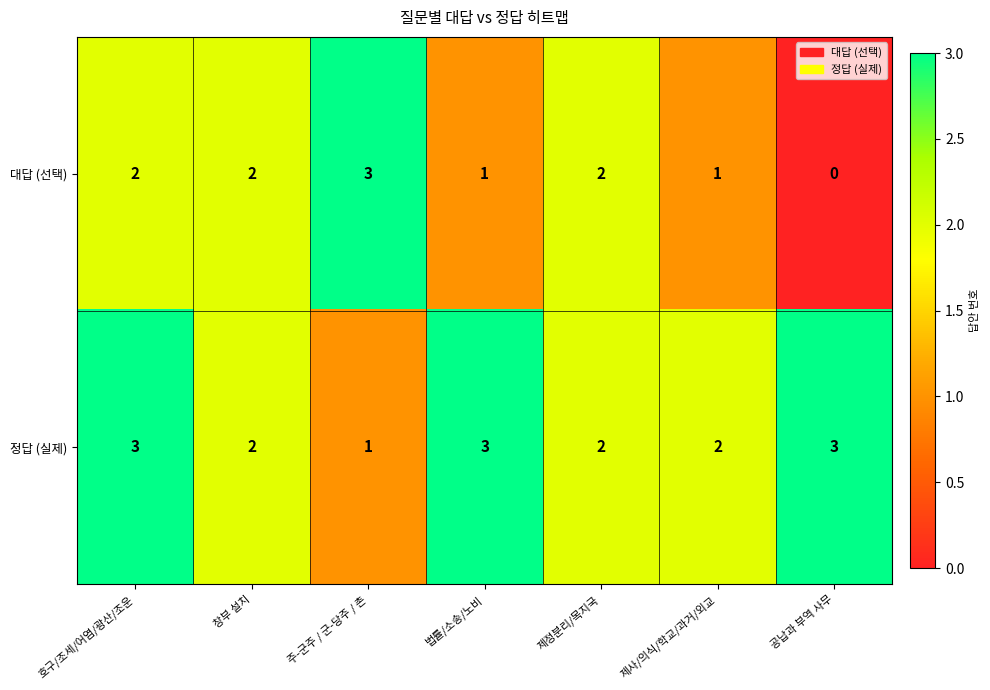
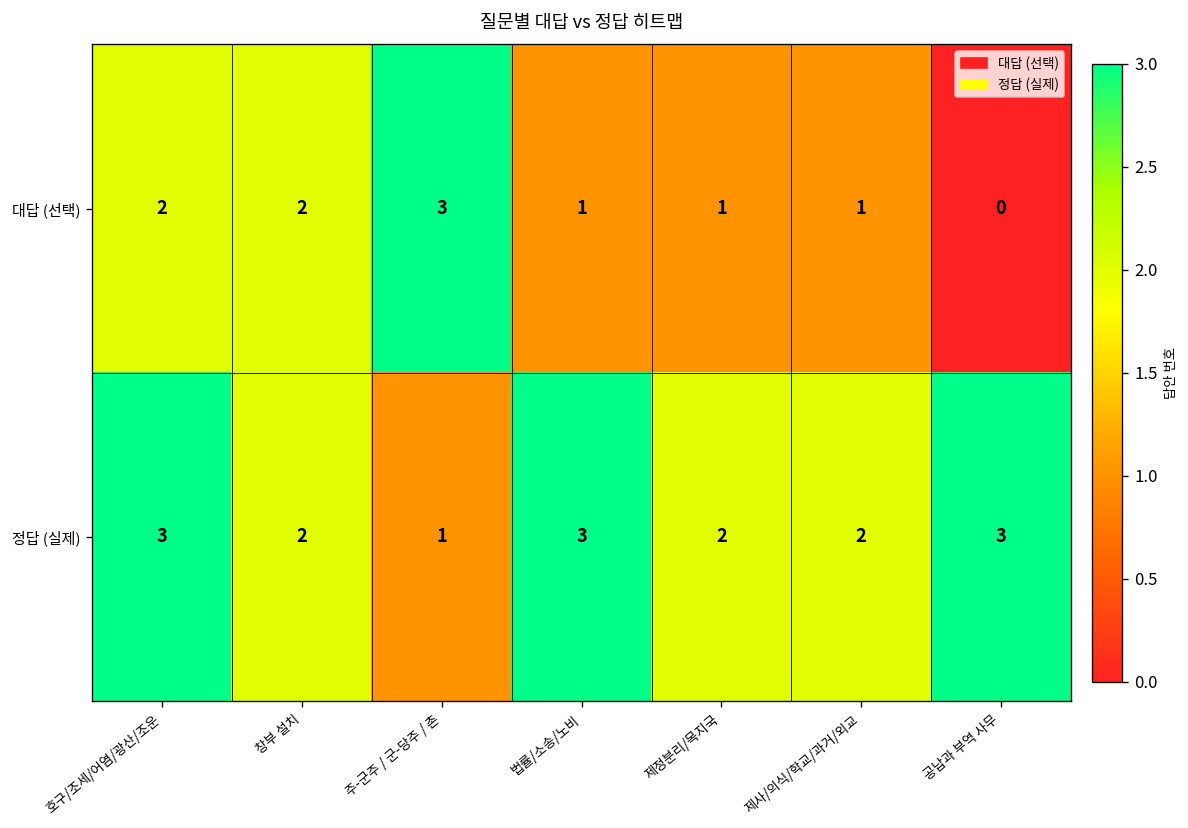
대답 (선택), 제정분리/목지국: 2 -> 1
